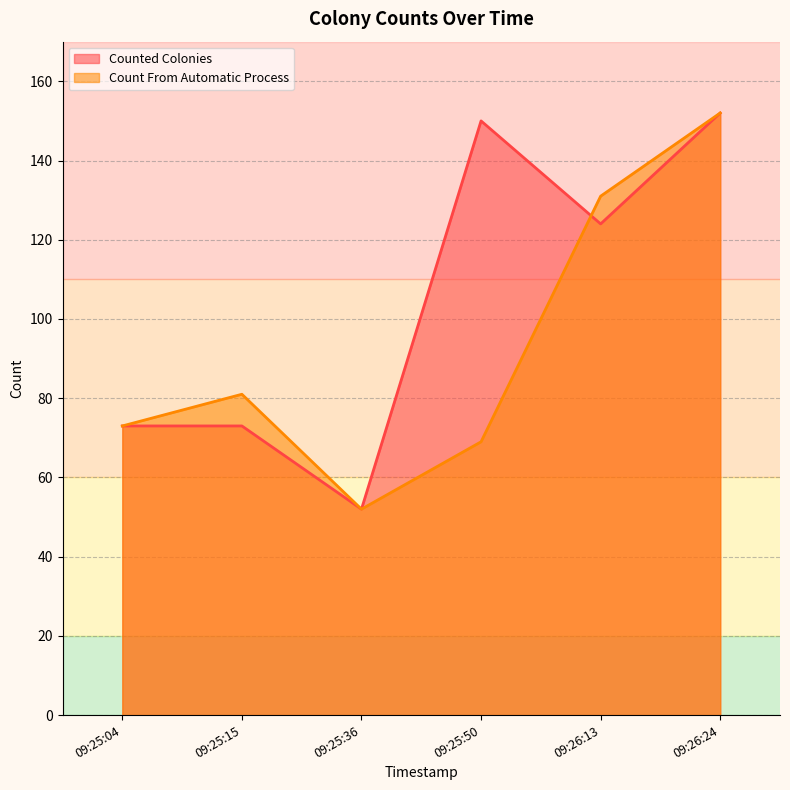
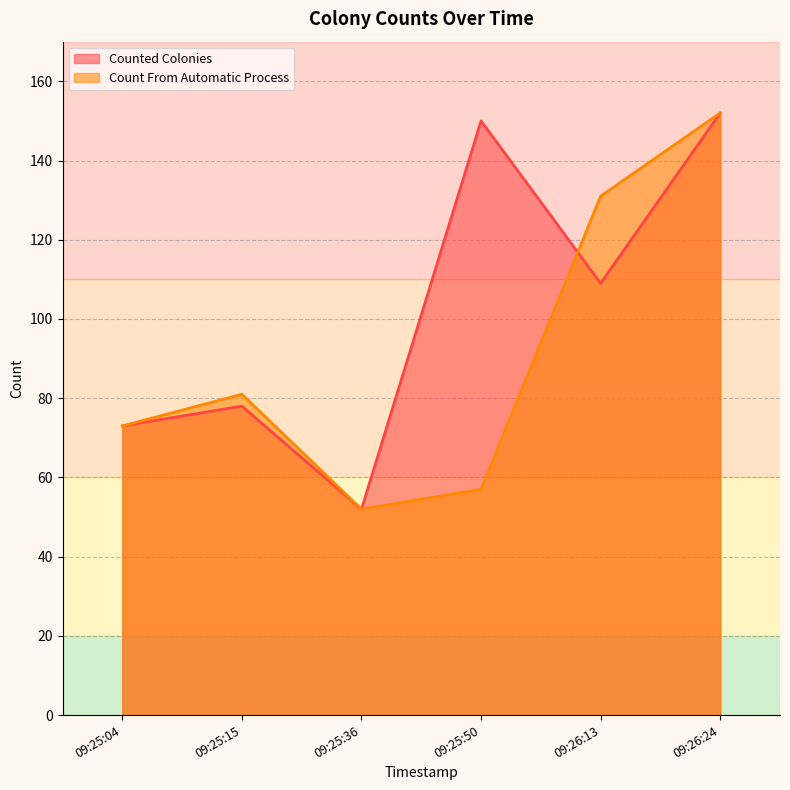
Counted Colonies, 09:25:15: 73 -> 78
Count From Automatic Process, 09:25:50: 69 -> 57
Counted Colonies, 09:26:13: 124 -> 109
